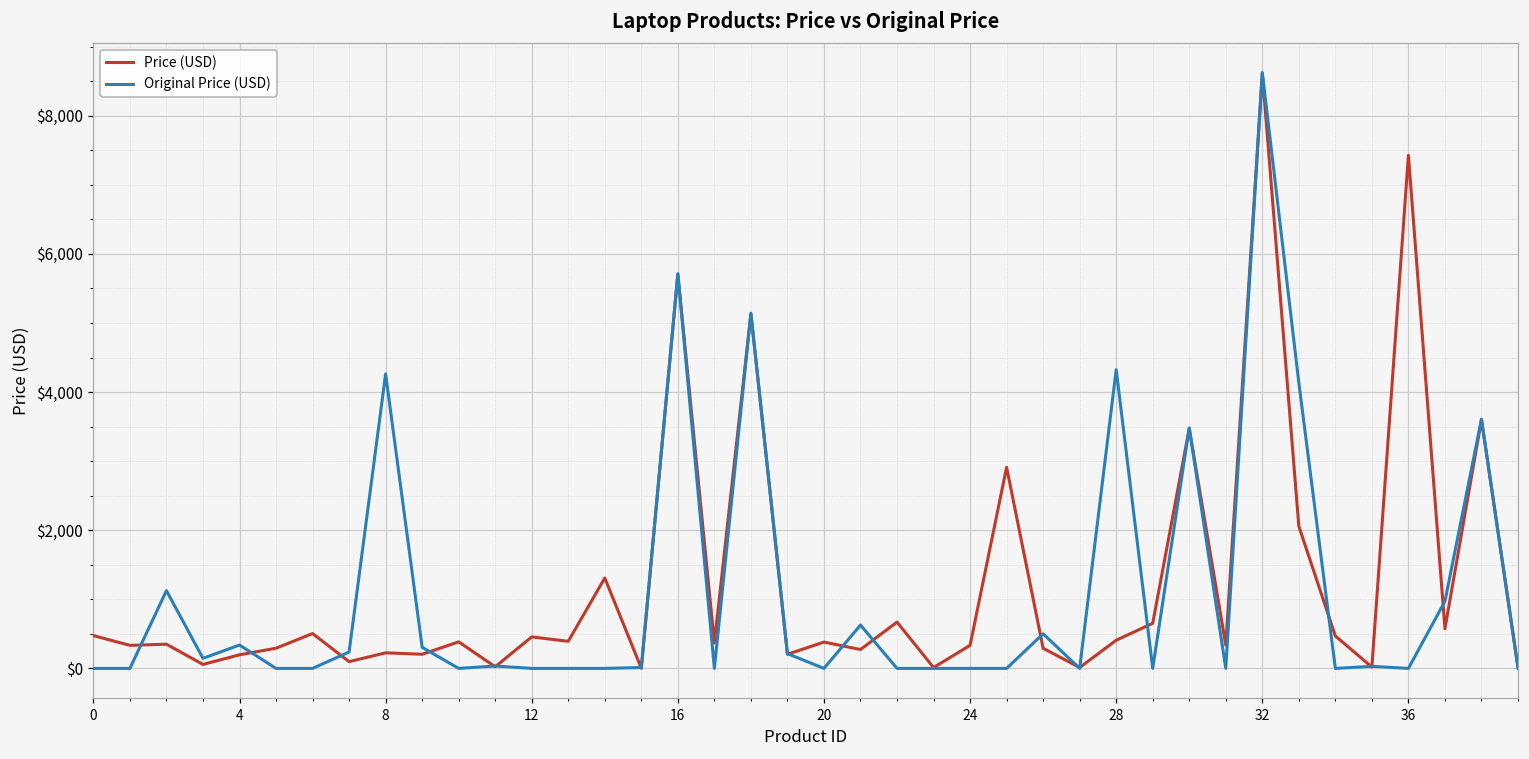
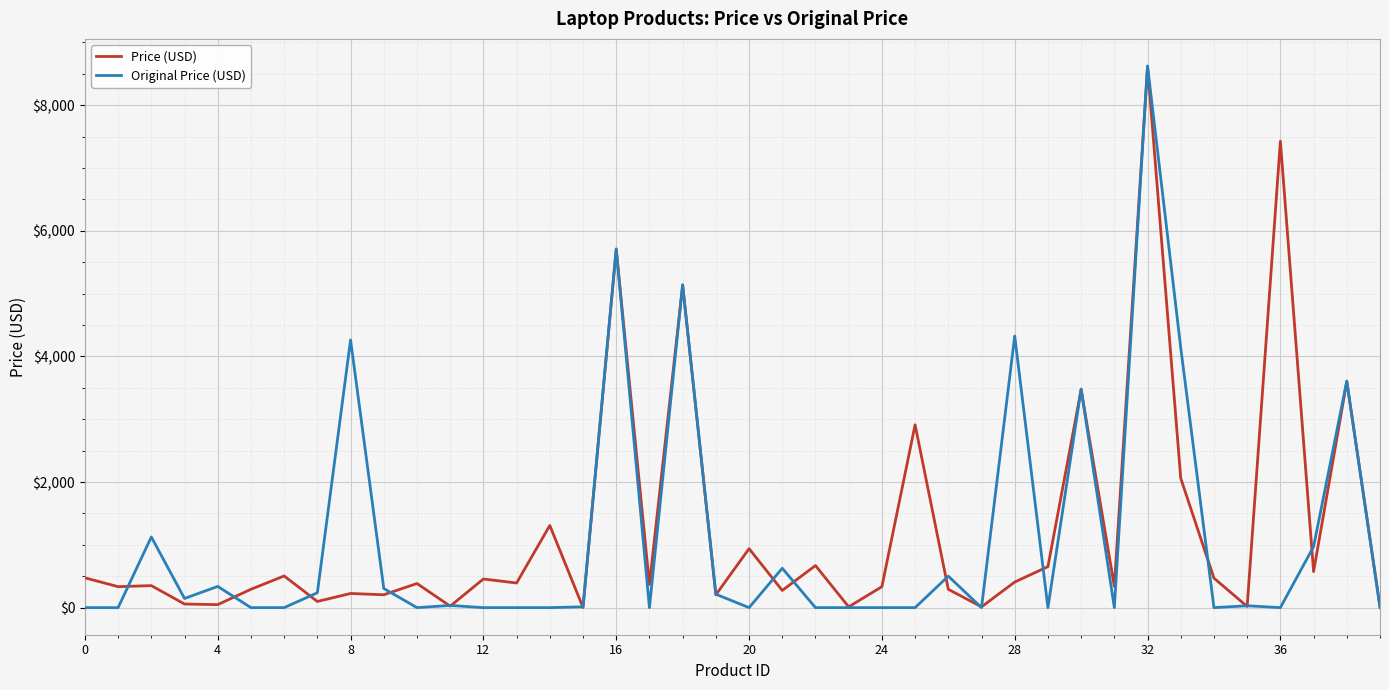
Price (USD), 4: $200 -> $0
Price (USD), 20: $400 -> $900
